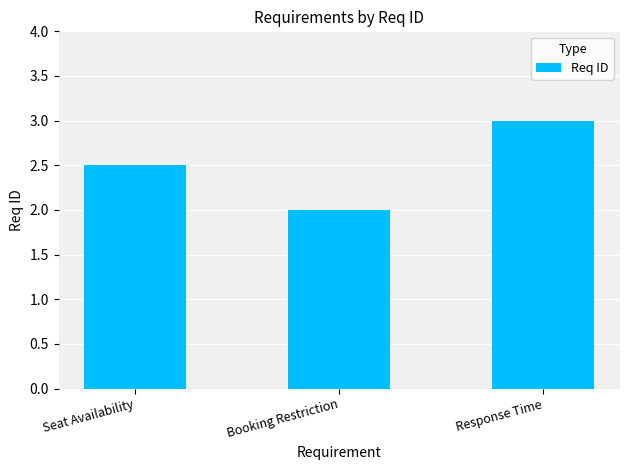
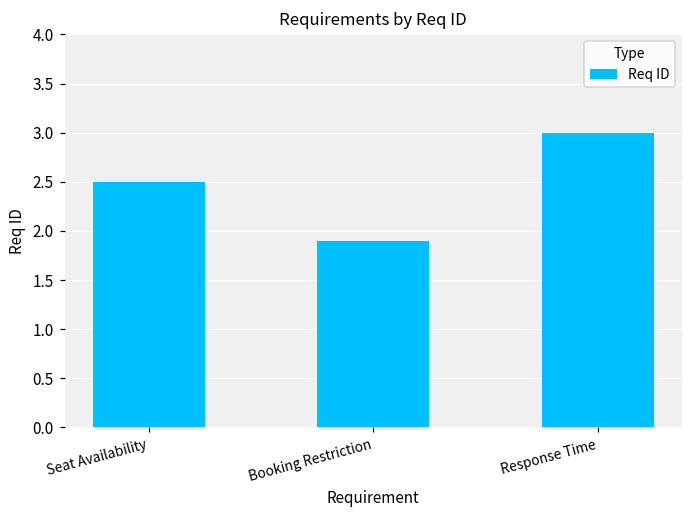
Booking Restriction: 2.0 -> 1.9
